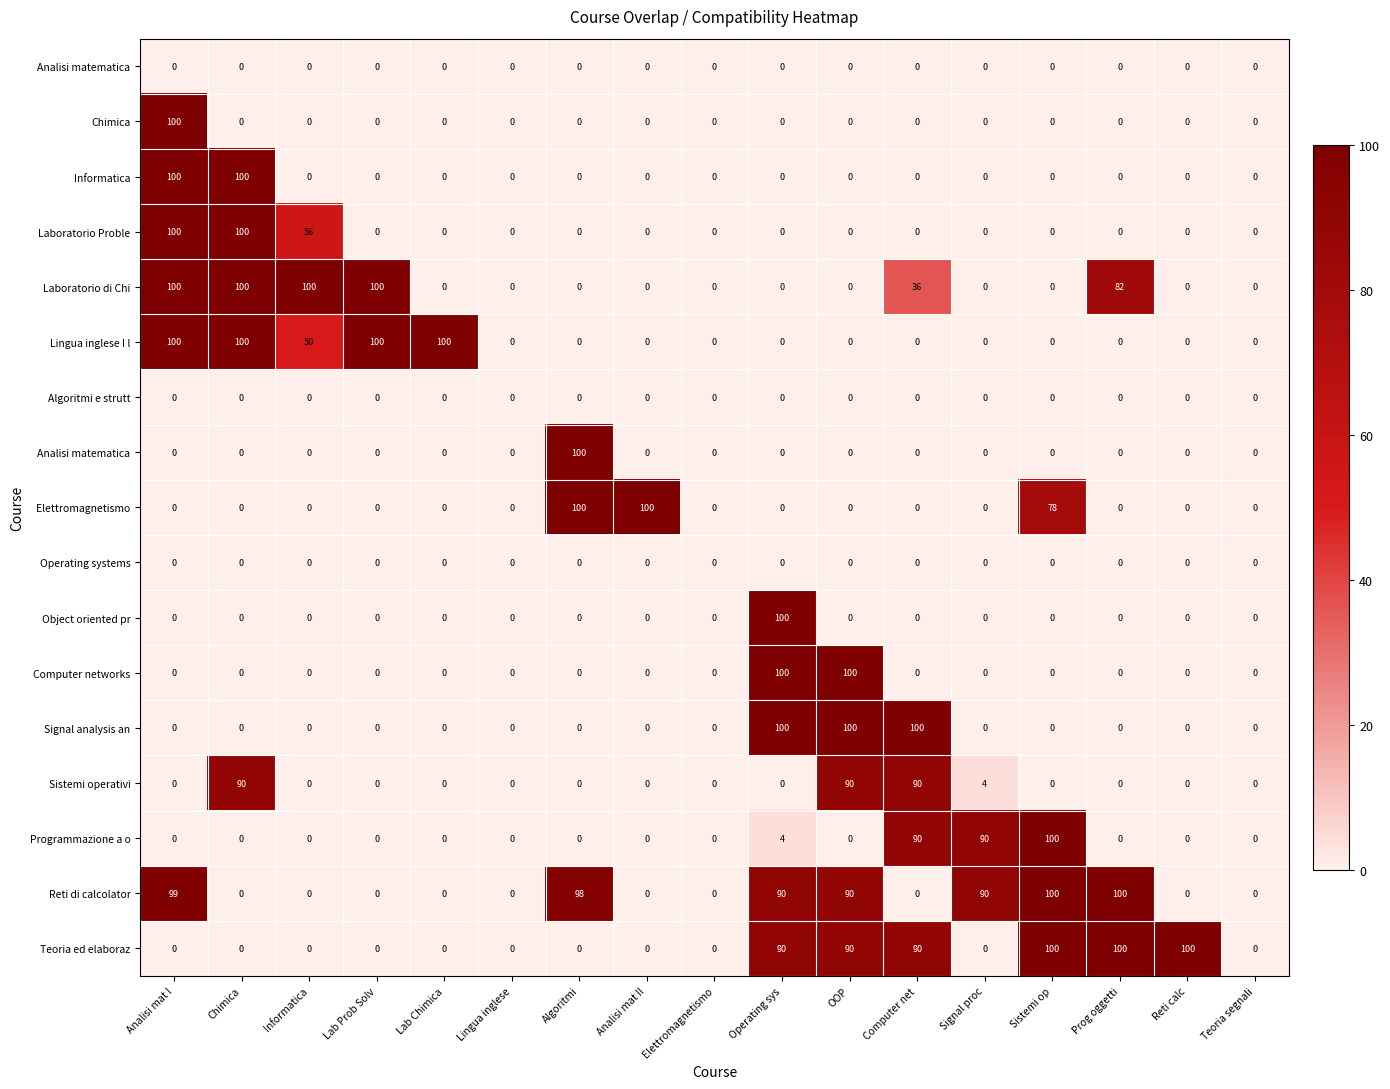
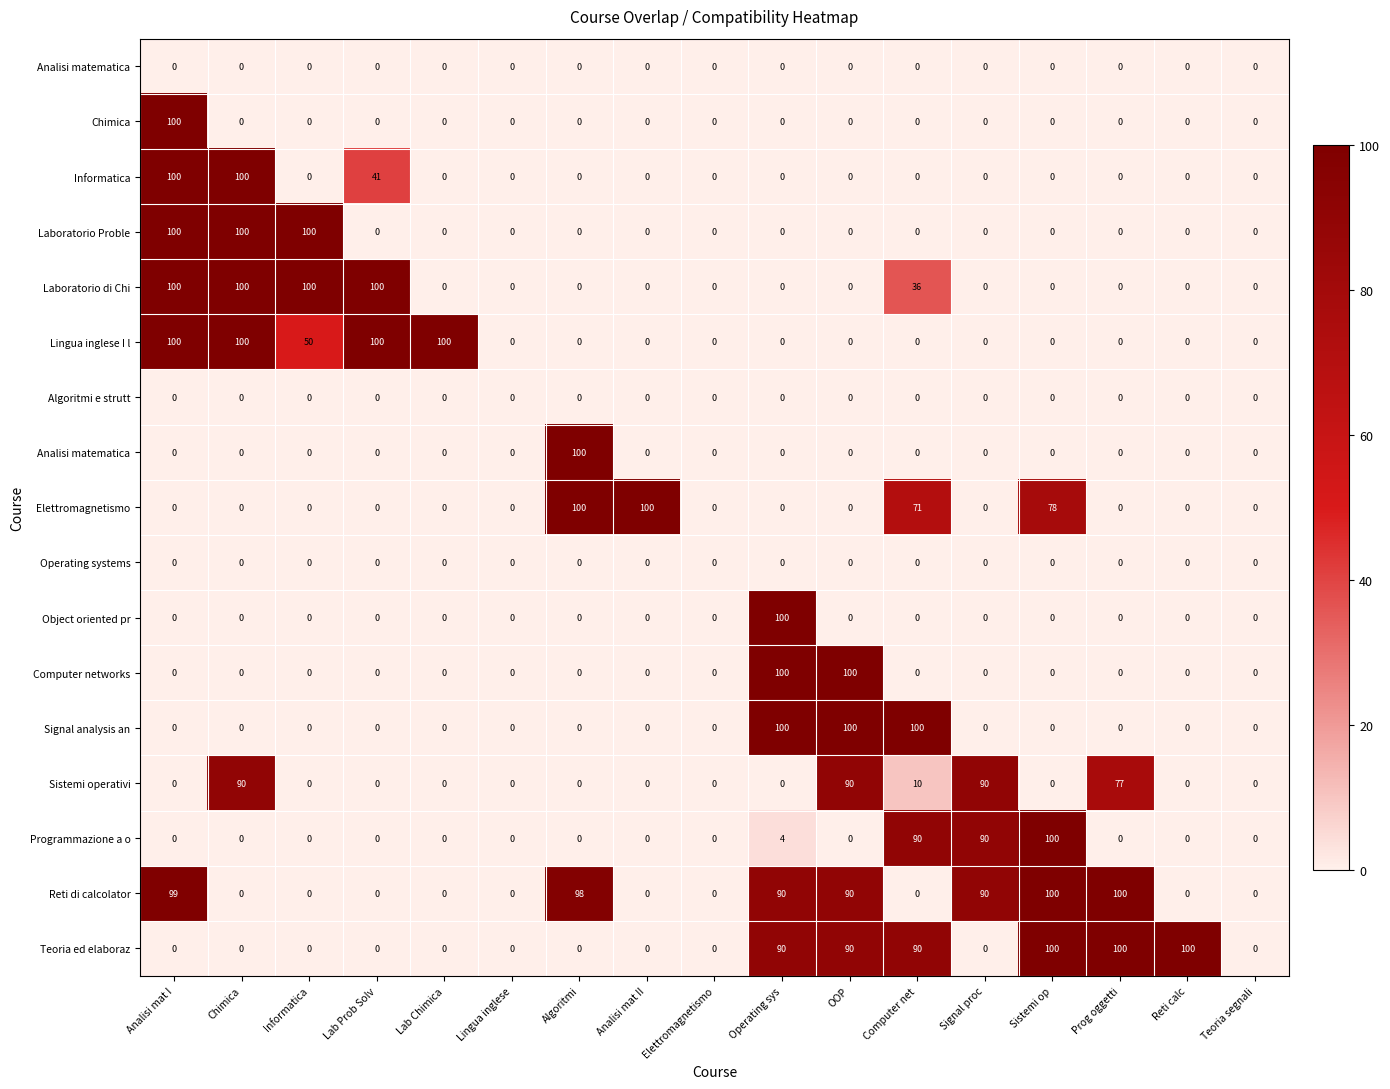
Informatica, Lab Prob Solv: 0 -> 41
Laboratorio Proble, Informatica: 56 -> 100
Laboratorio di Chi, Prog oggetti: 82 -> 0
Elettromagnetismo, Computer net: 0 -> 71
Sistemi operativi, Computer net: 90 -> 10
Sistemi operativi, Signal proc: 4 -> 90
Sistemi operativi, Prog oggetti: 0 -> 77
